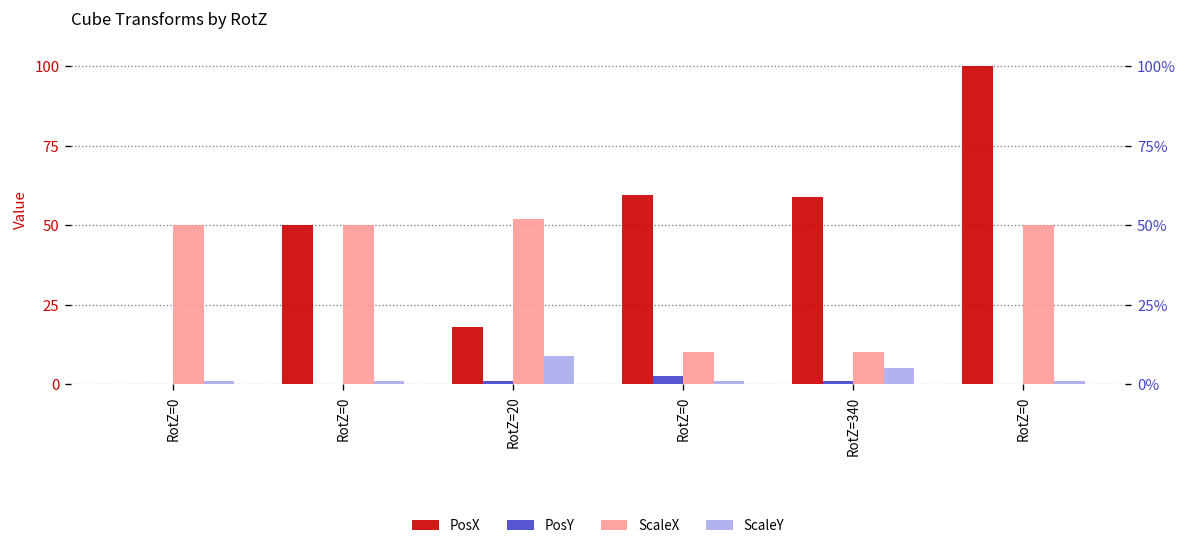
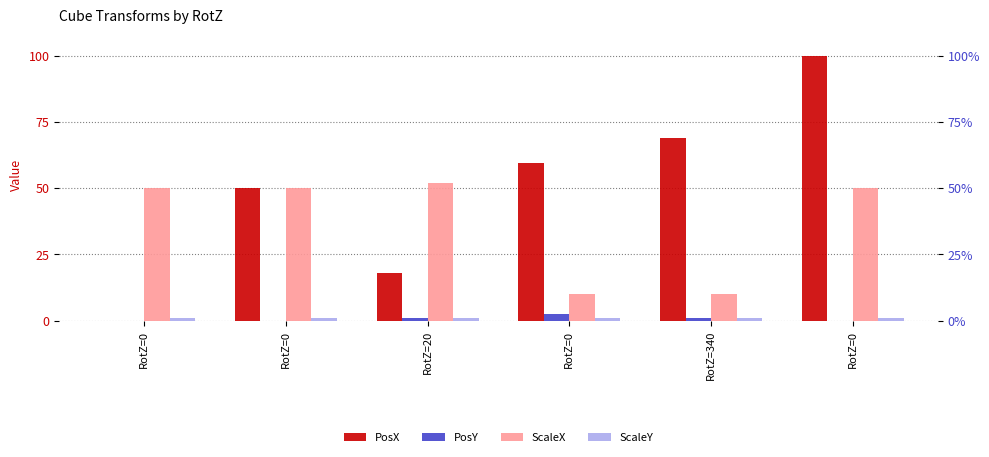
ScaleY, RotZ=20: 9 -> 1
PosX, RotZ=340: 59 -> 69
ScaleY, RotZ=340: 5 -> 1
